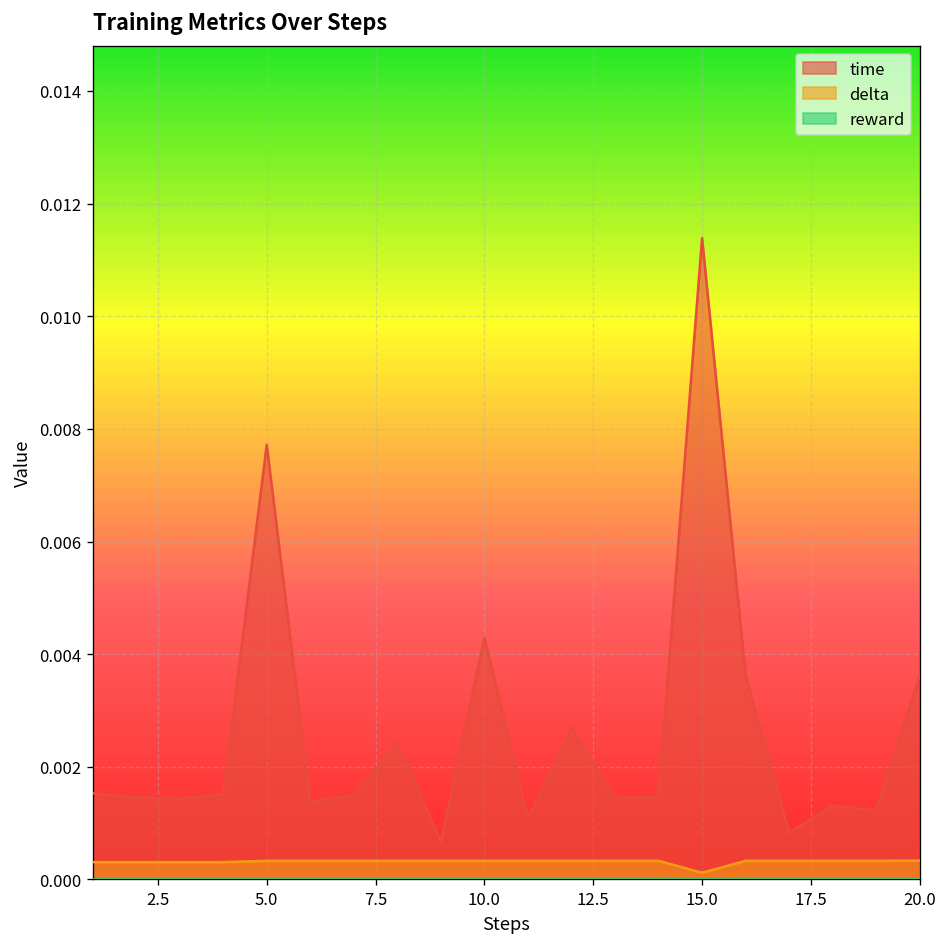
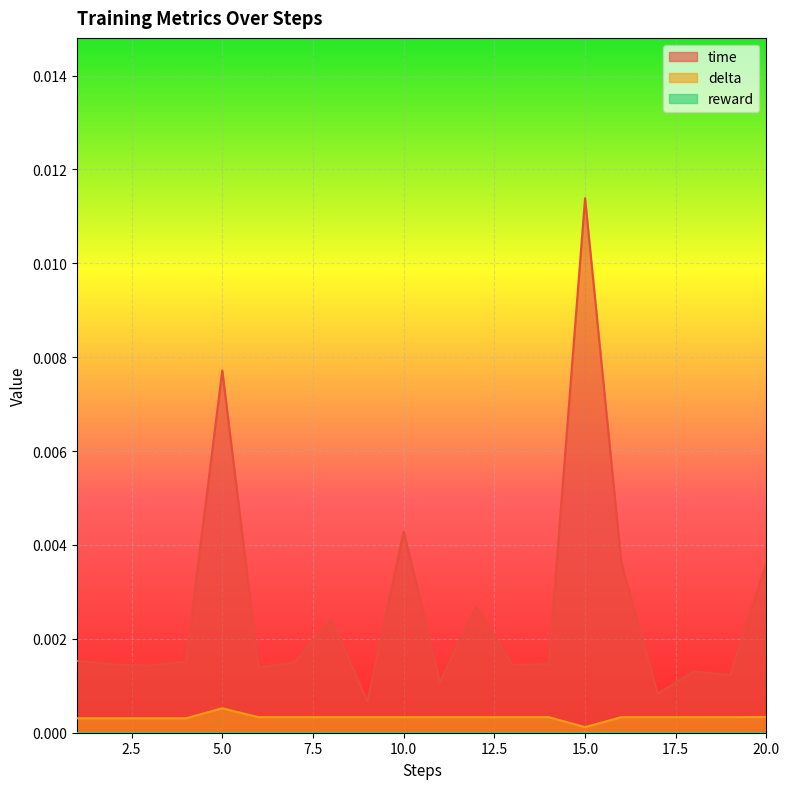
delta, 5.0: 0.0003 -> 0.0005
